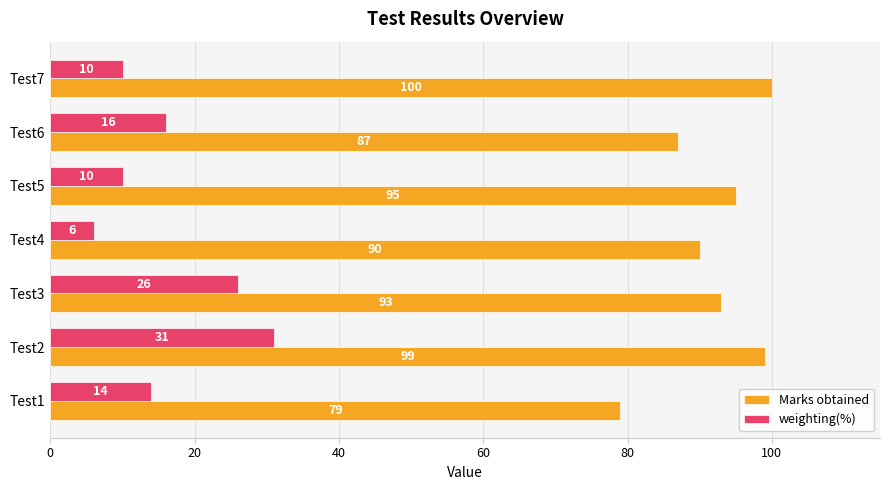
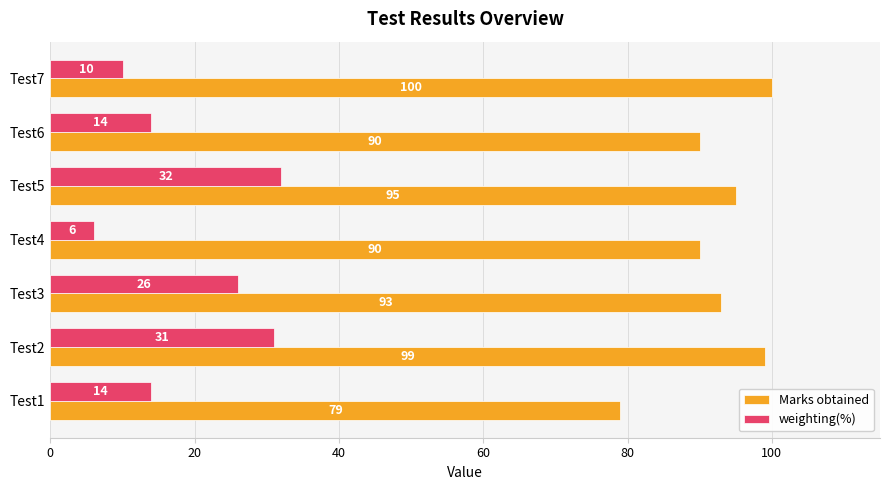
weighting(%), Test6: 16 -> 14
Marks obtained, Test6: 87 -> 90
weighting(%), Test5: 10 -> 32
